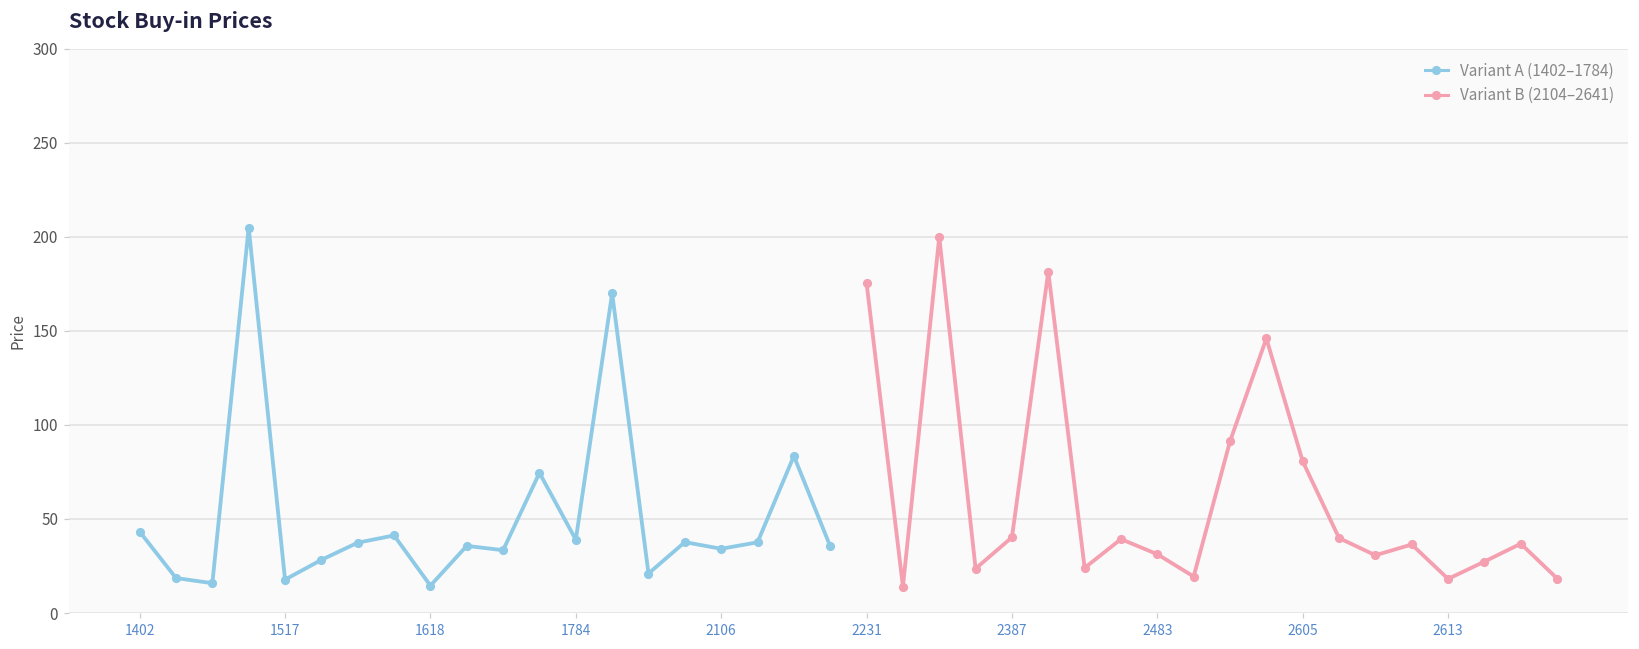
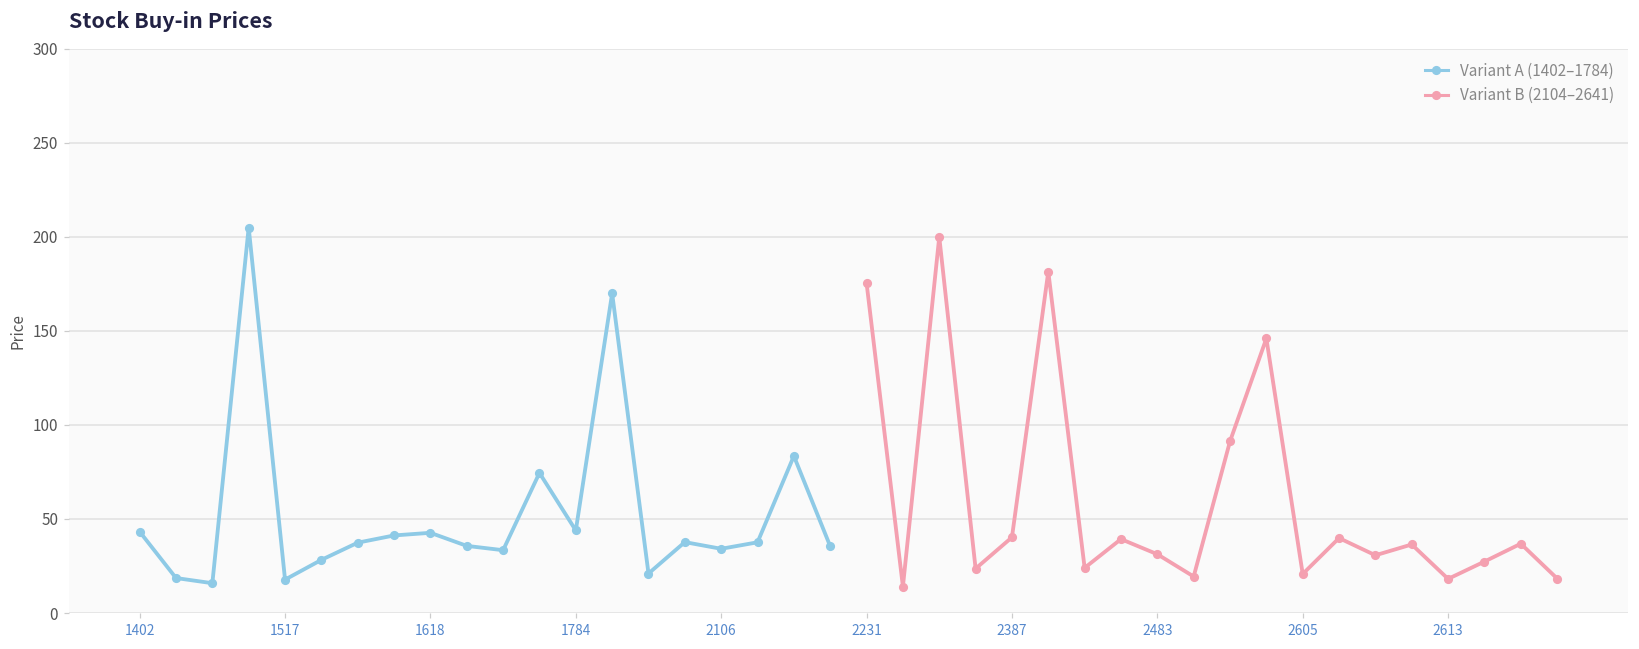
Variant A (1402–1784), 1618: 15 -> 43
Variant A (1402–1784), 1784: 39 -> 44
Variant B (2104–2641), 2605: 81 -> 21
